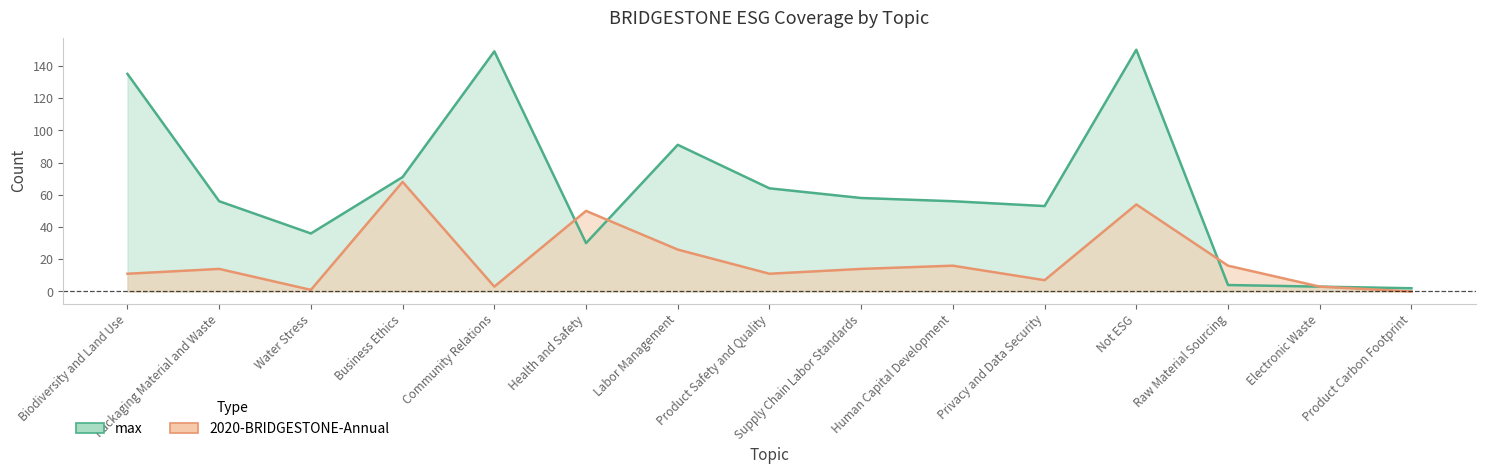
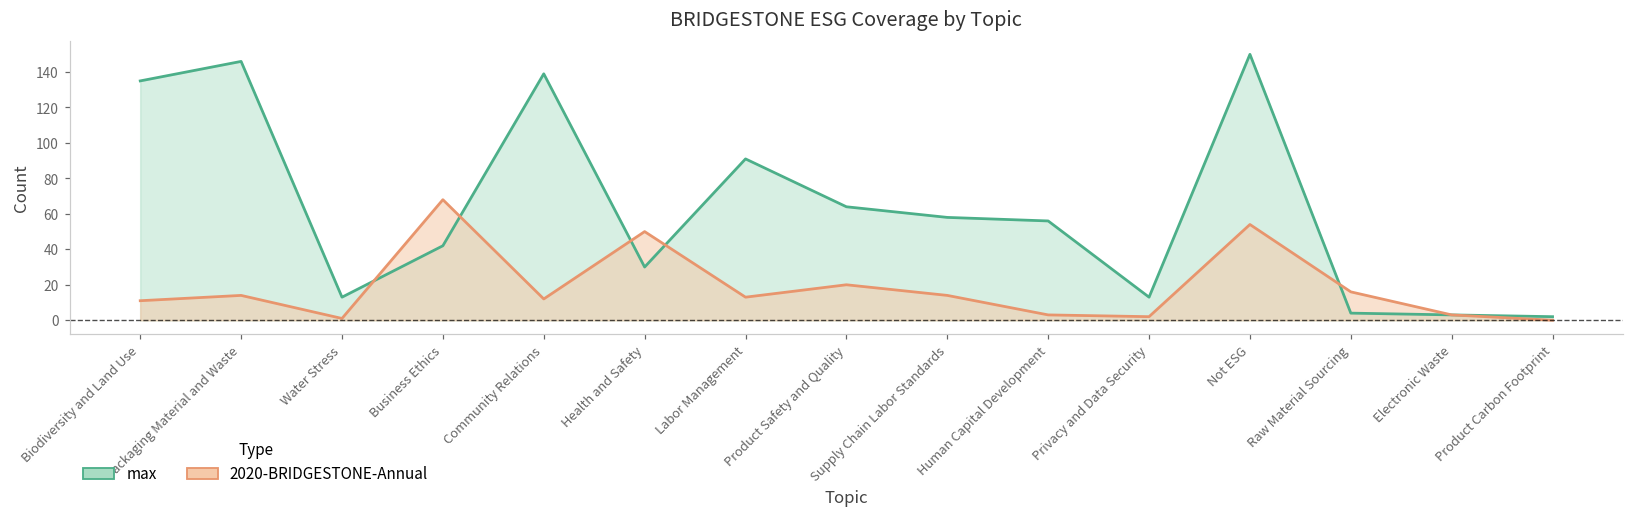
max, Packaging Material and Waste: 56 -> 146
max, Water Stress: 36 -> 13
max, Business Ethics: 71 -> 42
max, Community Relations: 149 -> 139
2020-BRIDGESTONE-Annual, Community Relations: 3 -> 12
2020-BRIDGESTONE-Annual, Labor Management: 26 -> 13
2020-BRIDGESTONE-Annual, Product Safety and Quality: 11 -> 20
2020-BRIDGESTONE-Annual, Human Capital Development: 16 -> 3
max, Privacy and Data Security: 53 -> 13
2020-BRIDGESTONE-Annual, Privacy and Data Security: 7 -> 2
